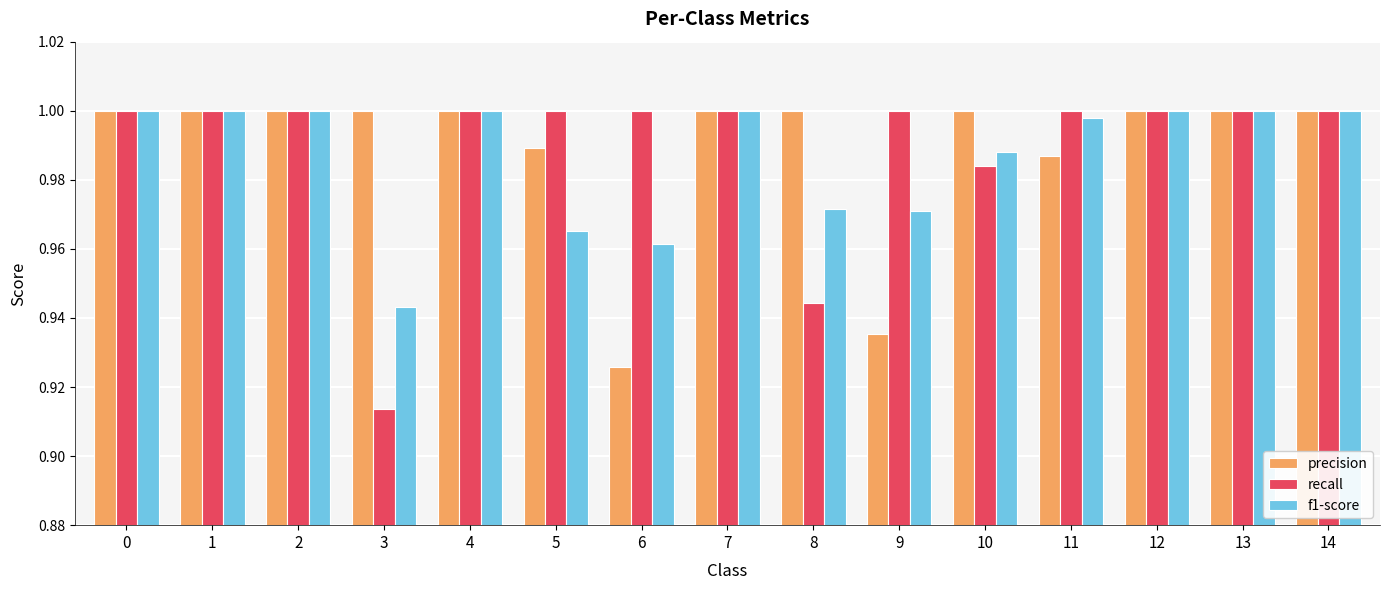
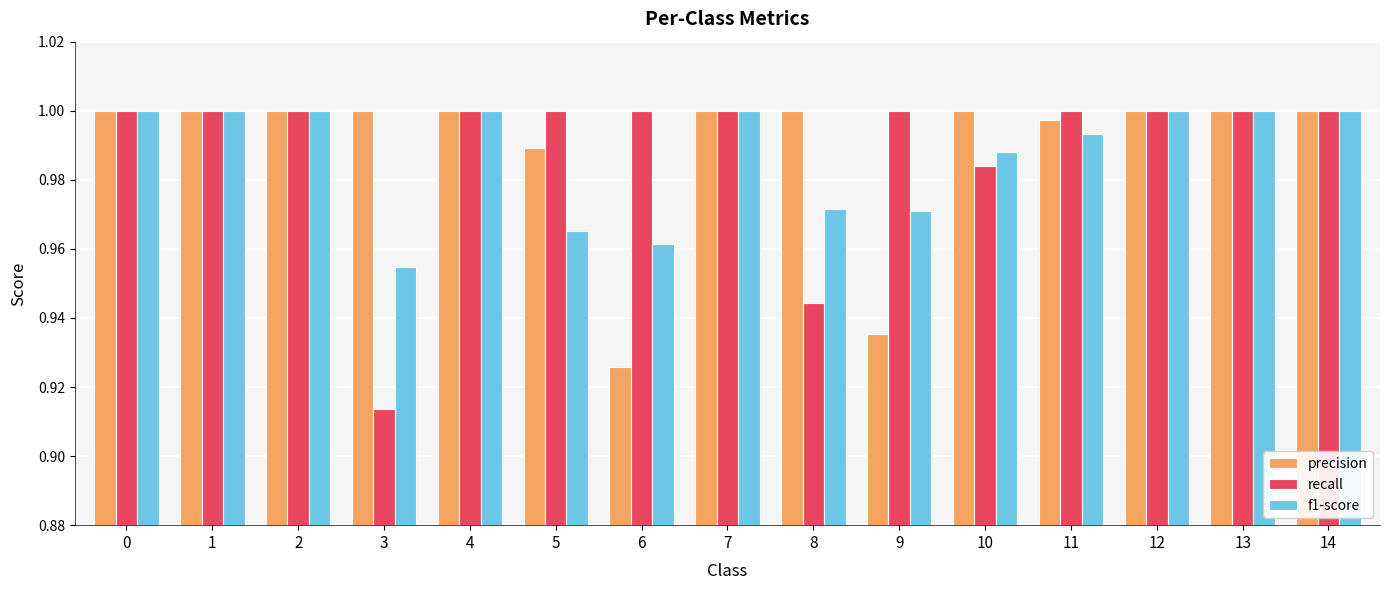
f1-score, 3: 0.943 -> 0.955
precision, 11: 0.987 -> 0.997
f1-score, 11: 0.998 -> 0.993
